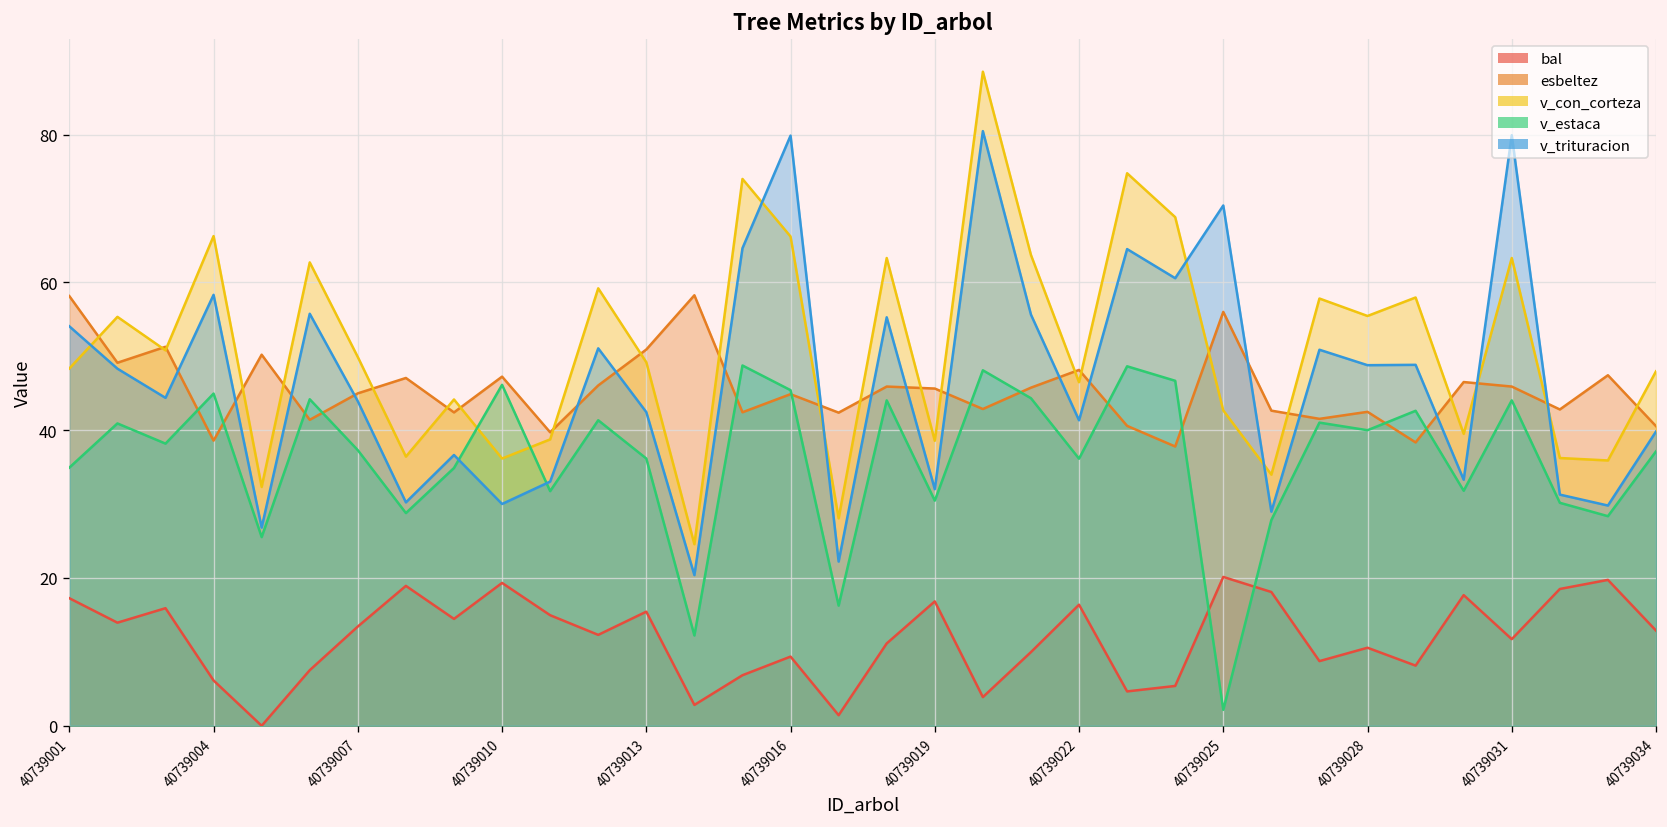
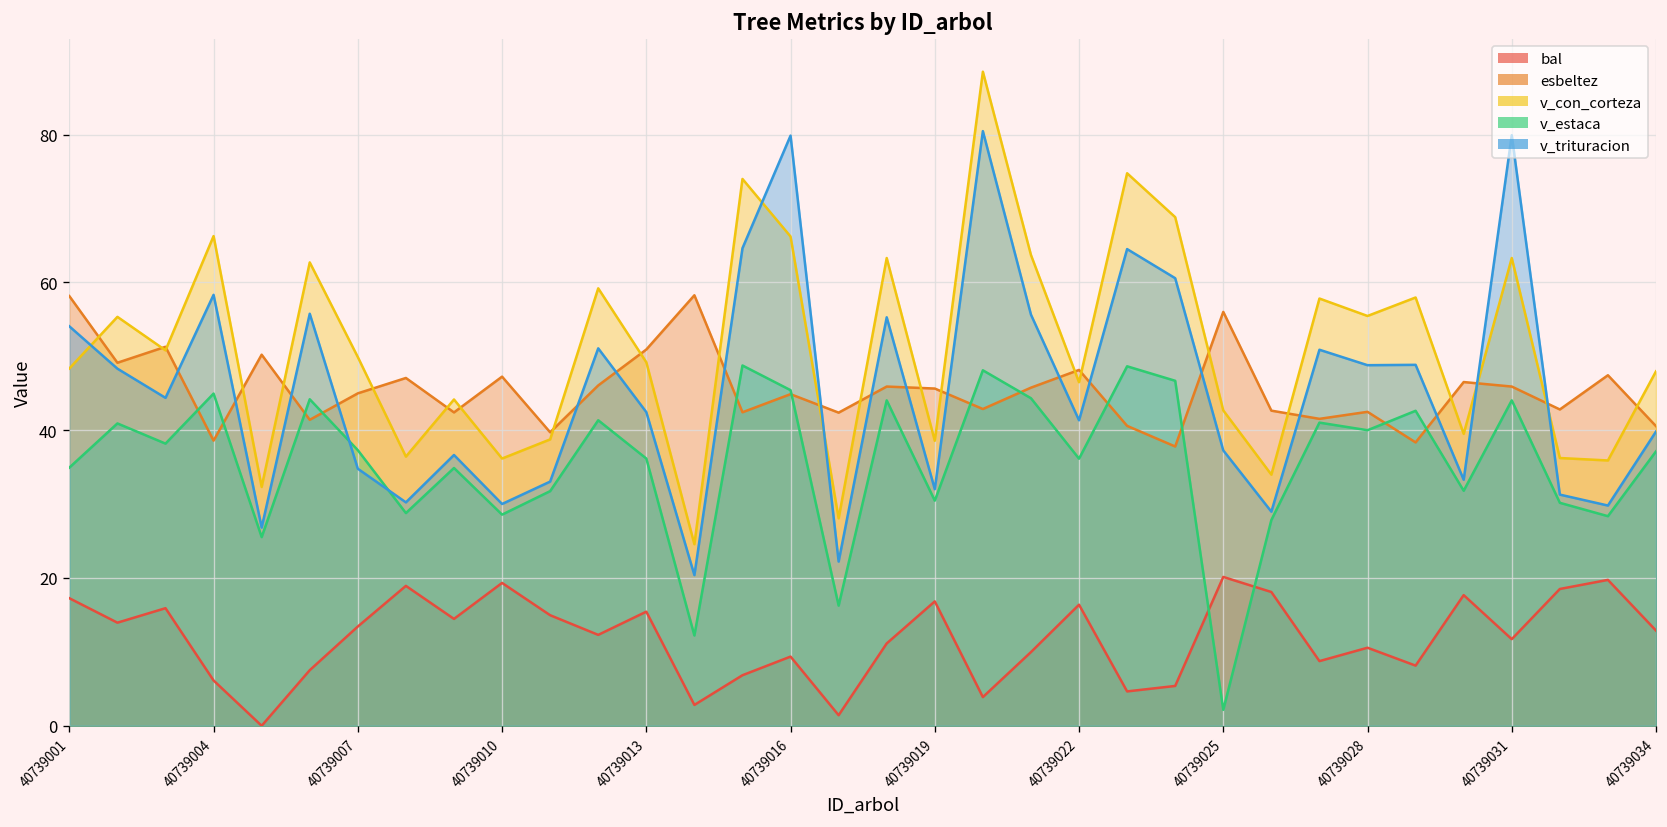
v_trituracion, 40739007: 44 -> 35
v_estaca, 40739010: 46 -> 29
v_trituracion, 40739025: 70 -> 37
